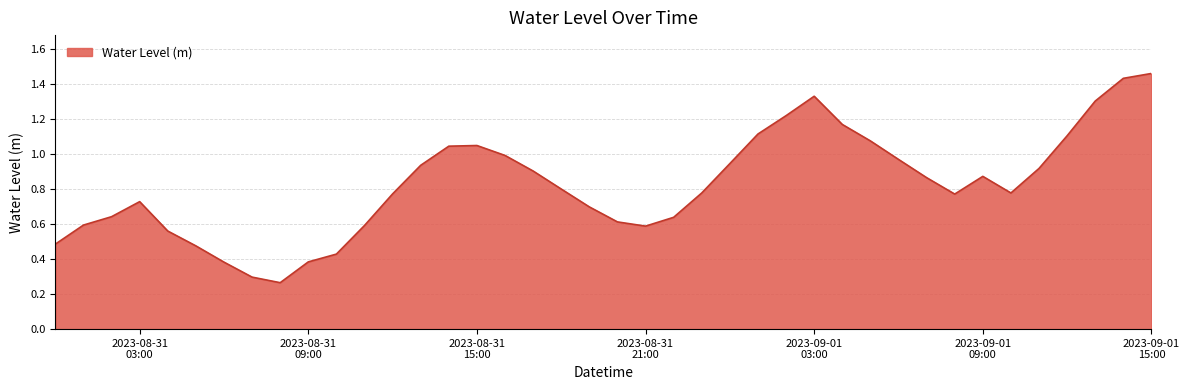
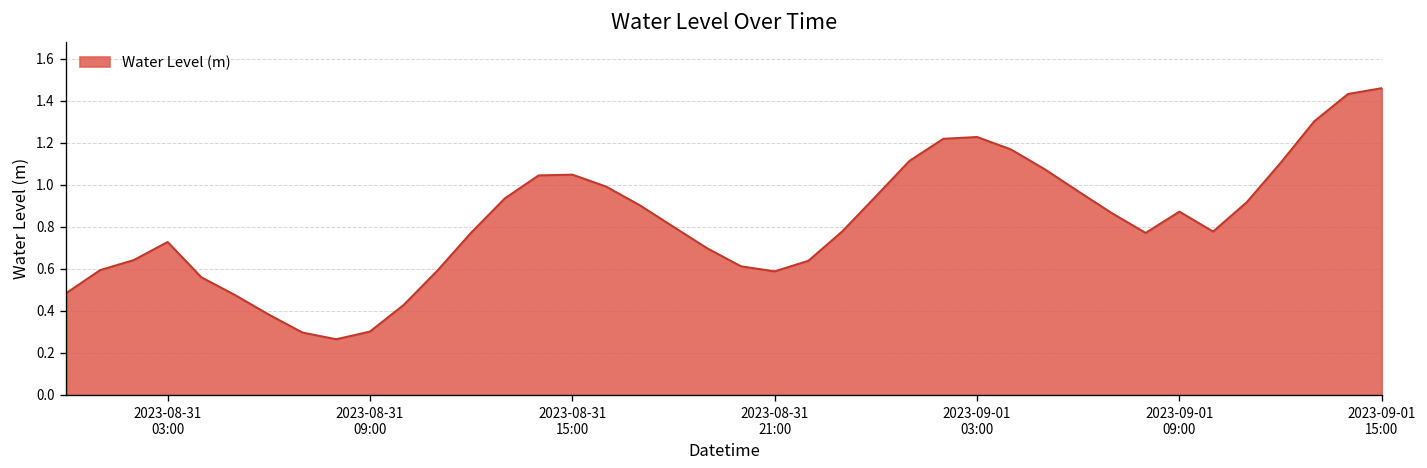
2023-08-31 09:00: 0.38 -> 0.30
2023-09-01 03:00: 1.33 -> 1.23
